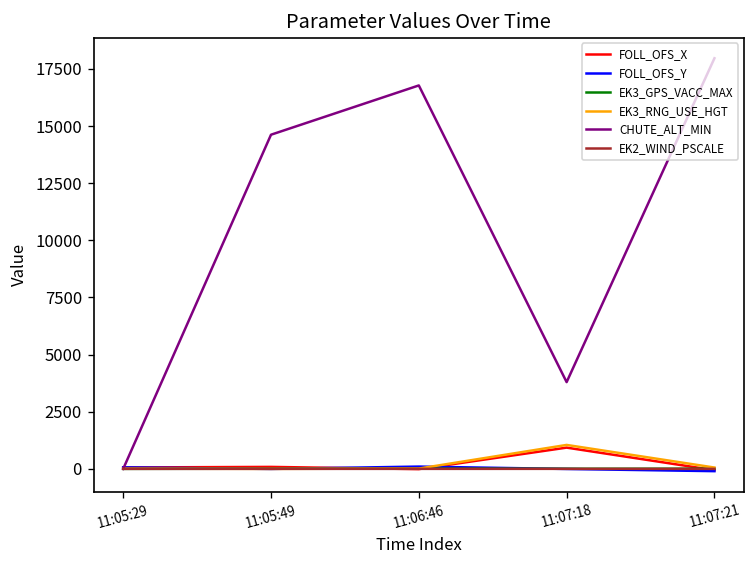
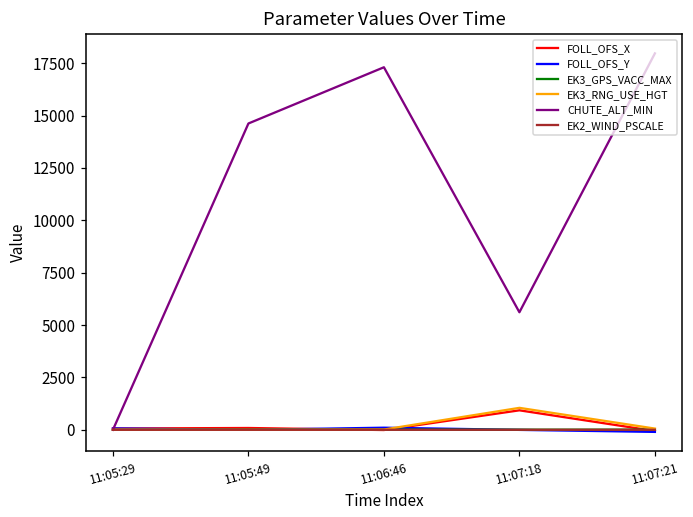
CHUTE_ALT_MIN, 11:06:46: 16800 -> 17300
CHUTE_ALT_MIN, 11:07:18: 3800 -> 5600
